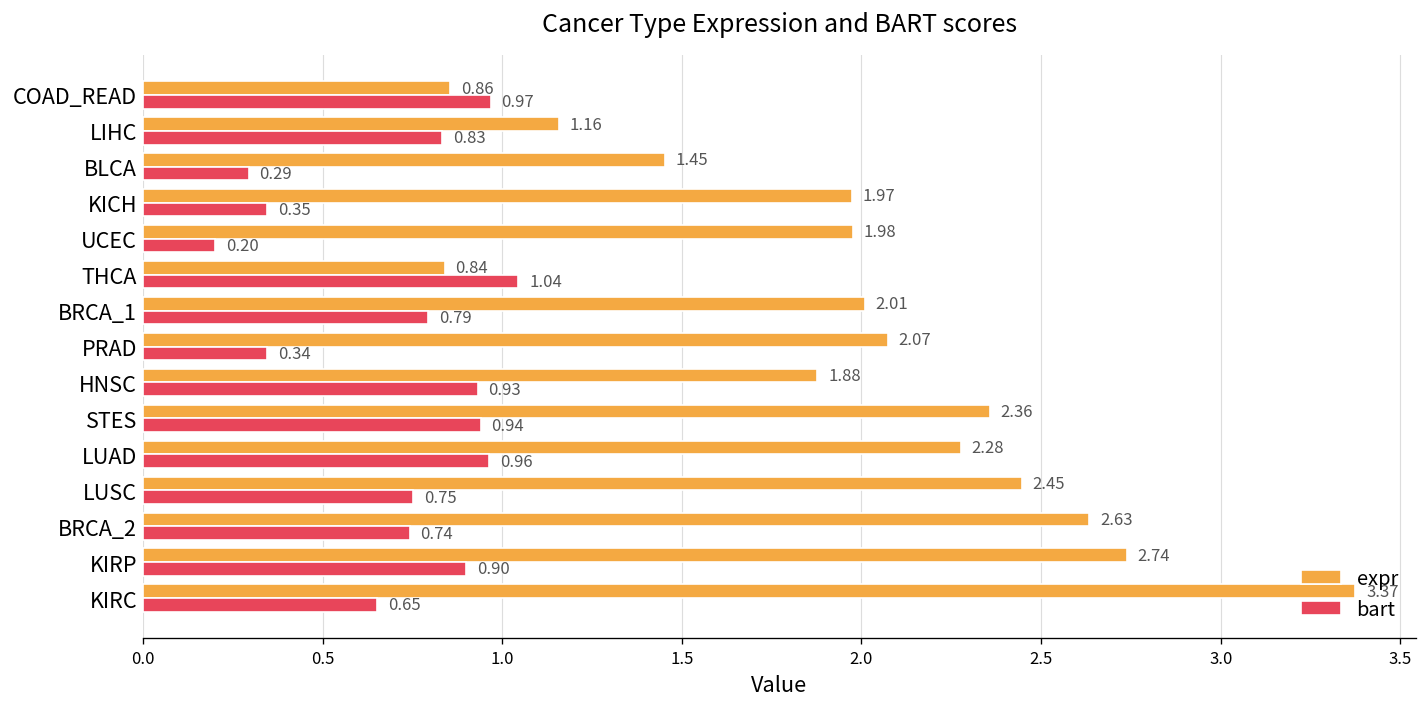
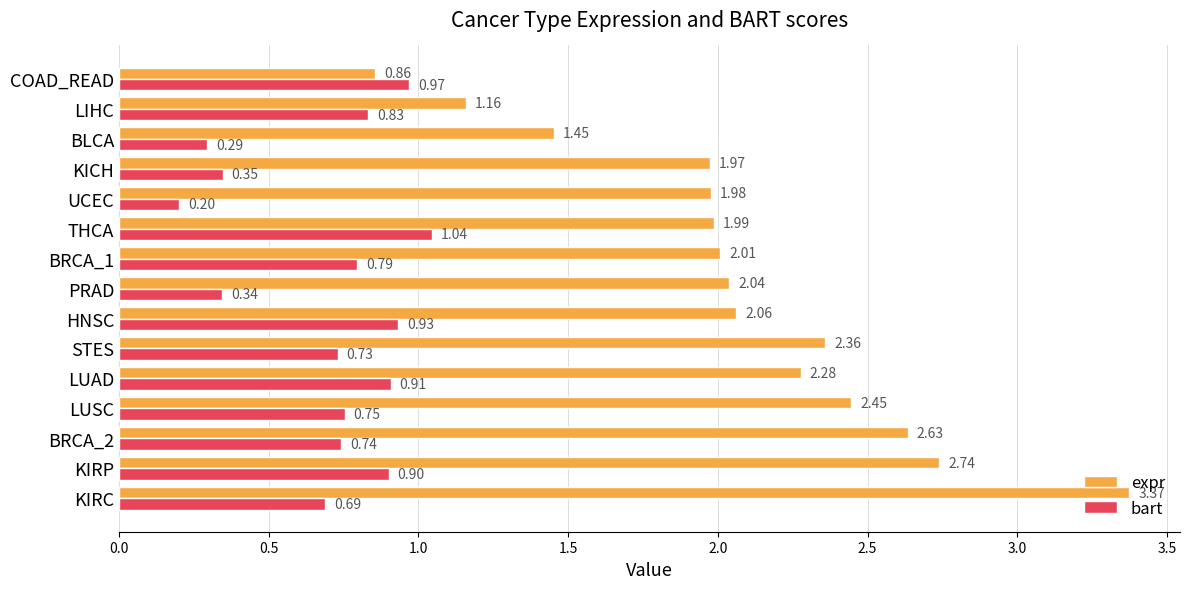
expr, THCA: 0.84 -> 1.99
expr, PRAD: 2.07 -> 2.04
expr, HNSC: 1.88 -> 2.06
bart, STES: 0.94 -> 0.73
bart, LUAD: 0.96 -> 0.91
bart, KIRC: 0.65 -> 0.69
